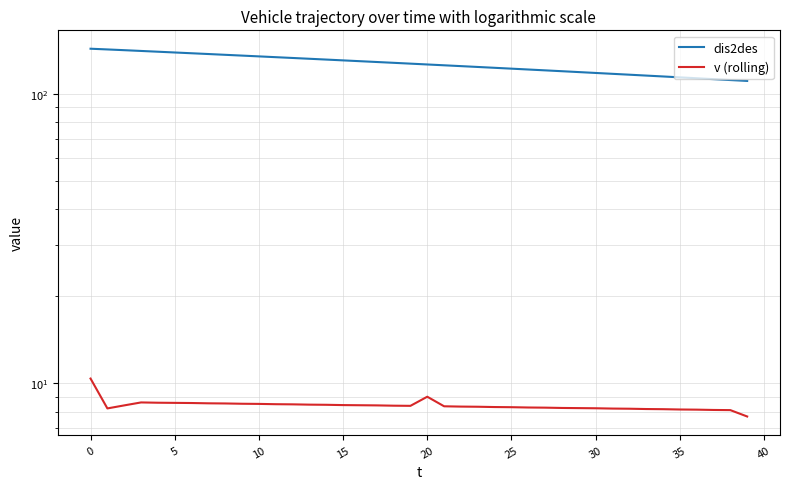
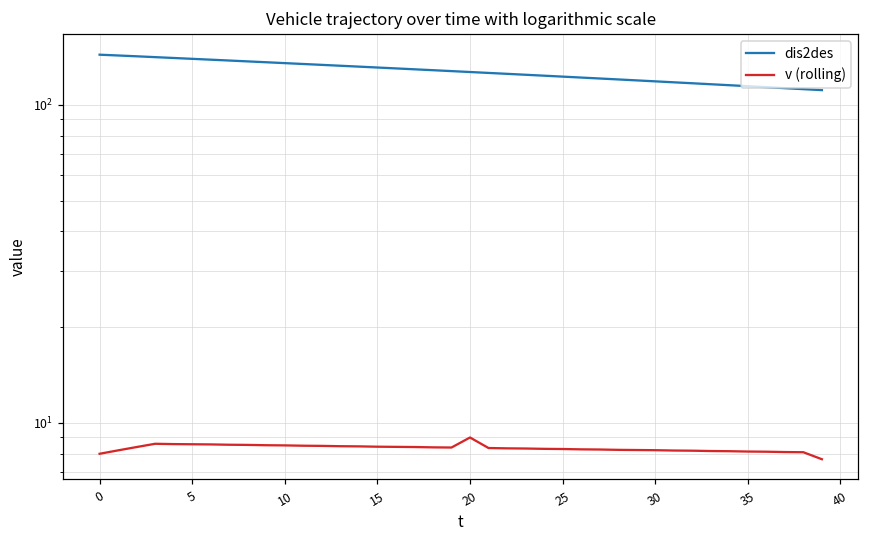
v (rolling), 0: 10.4 -> 8.0
